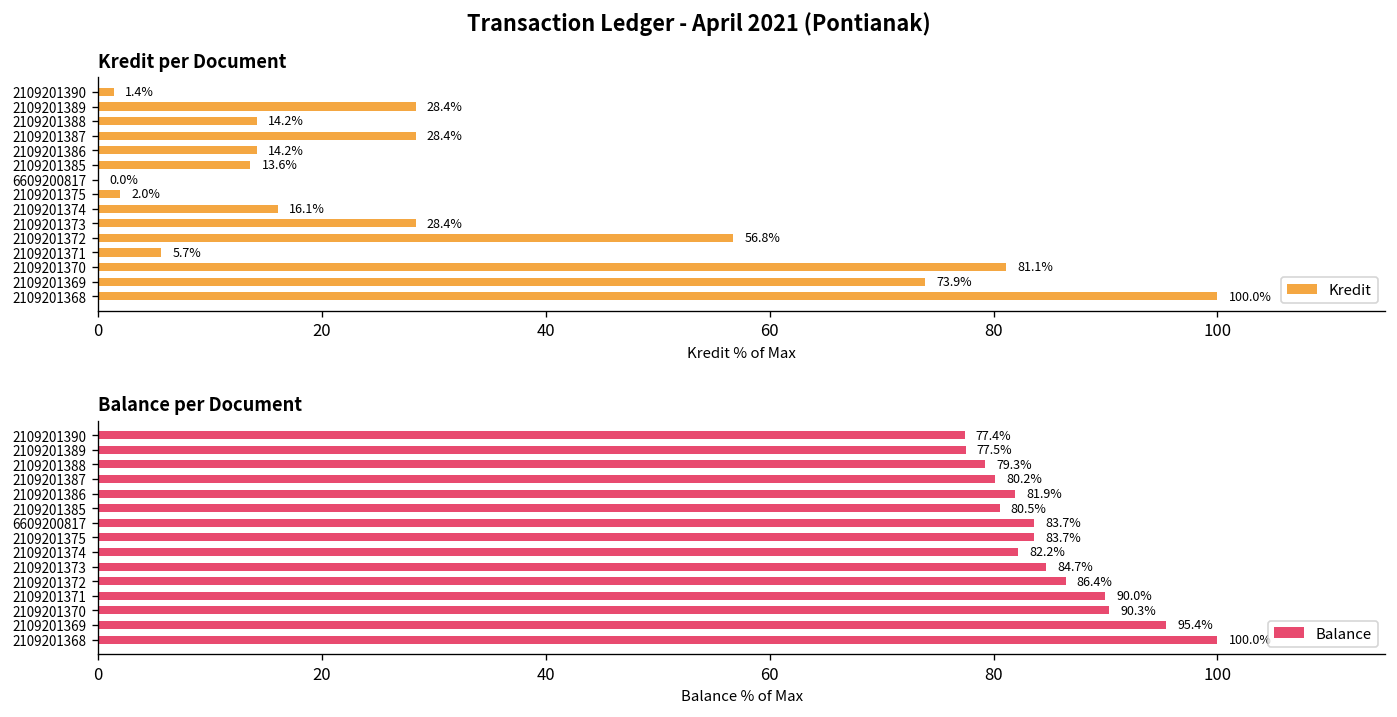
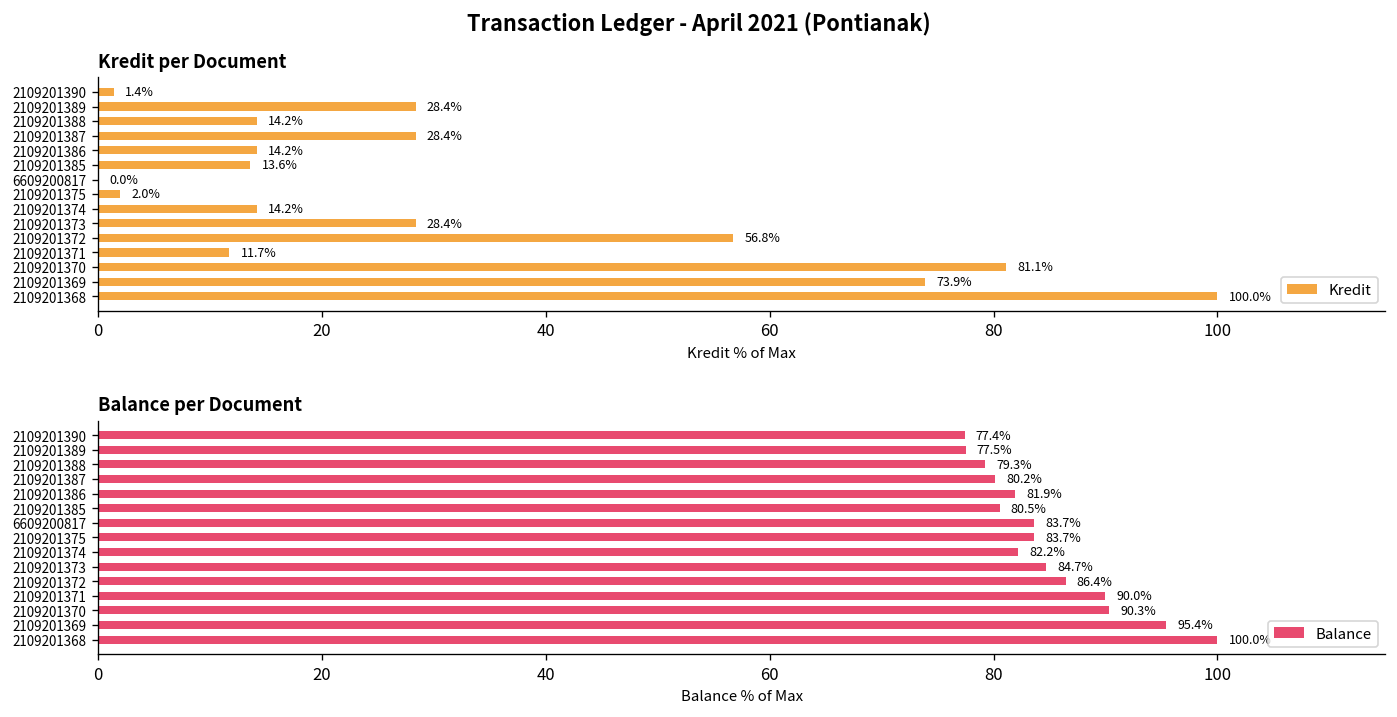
Kredit per Document, 2109201374: 16.1% -> 14.2%
Kredit per Document, 2109201371: 5.7% -> 11.7%
